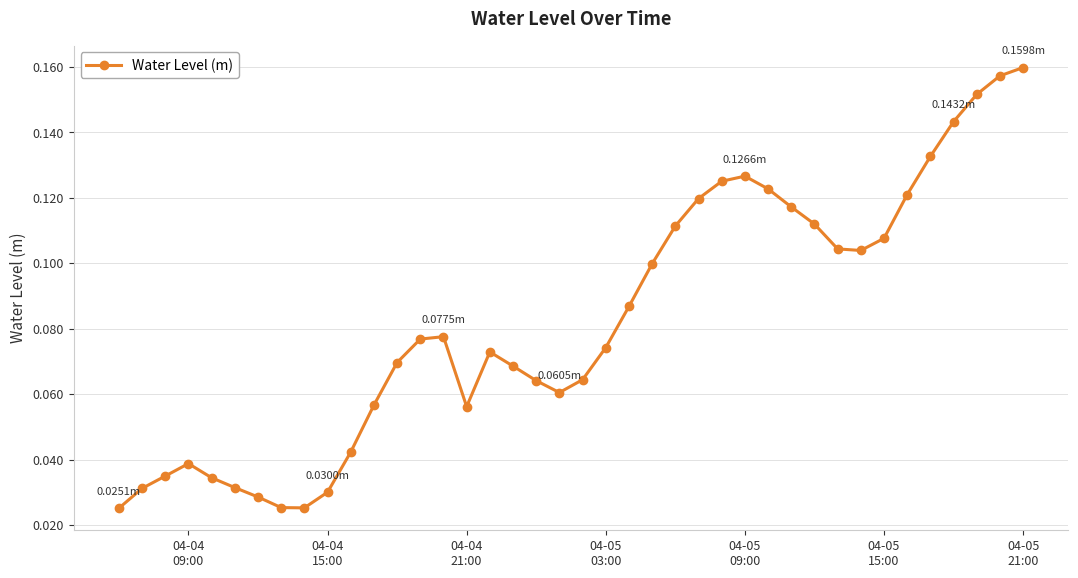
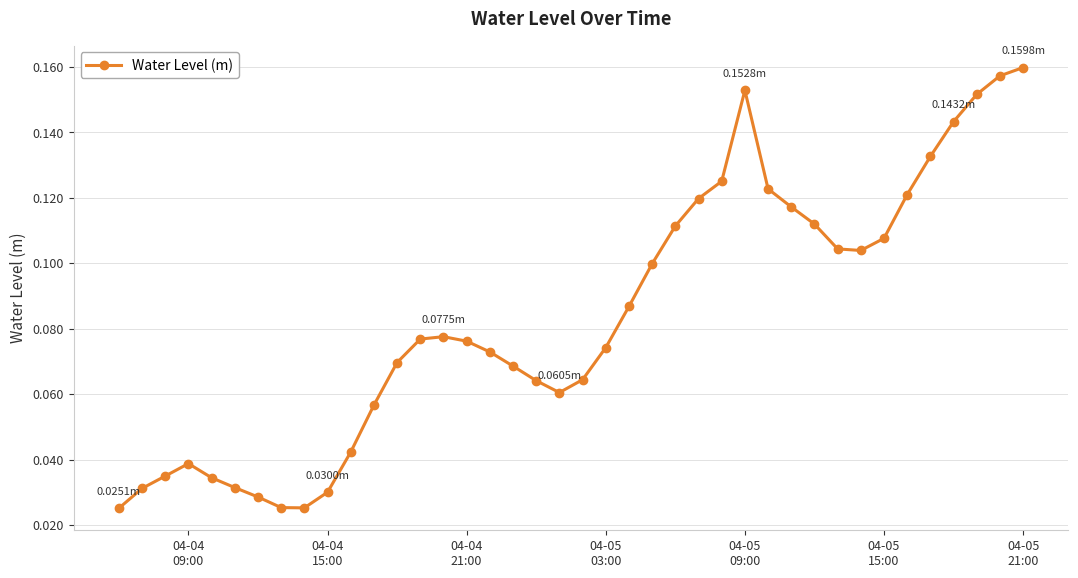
04-04 21:00: 0.056 -> 0.076
04-05 09:00: 0.1266m -> 0.1528m
